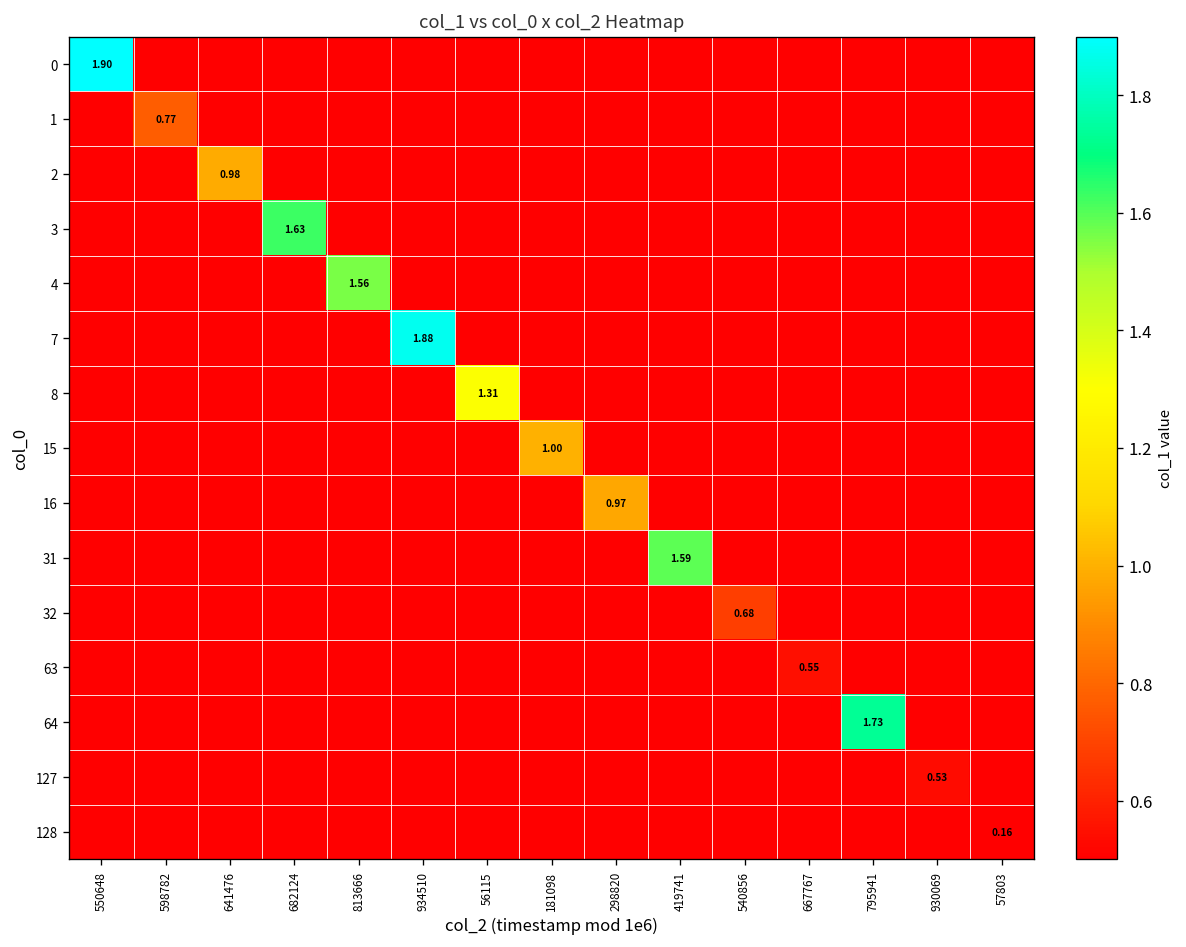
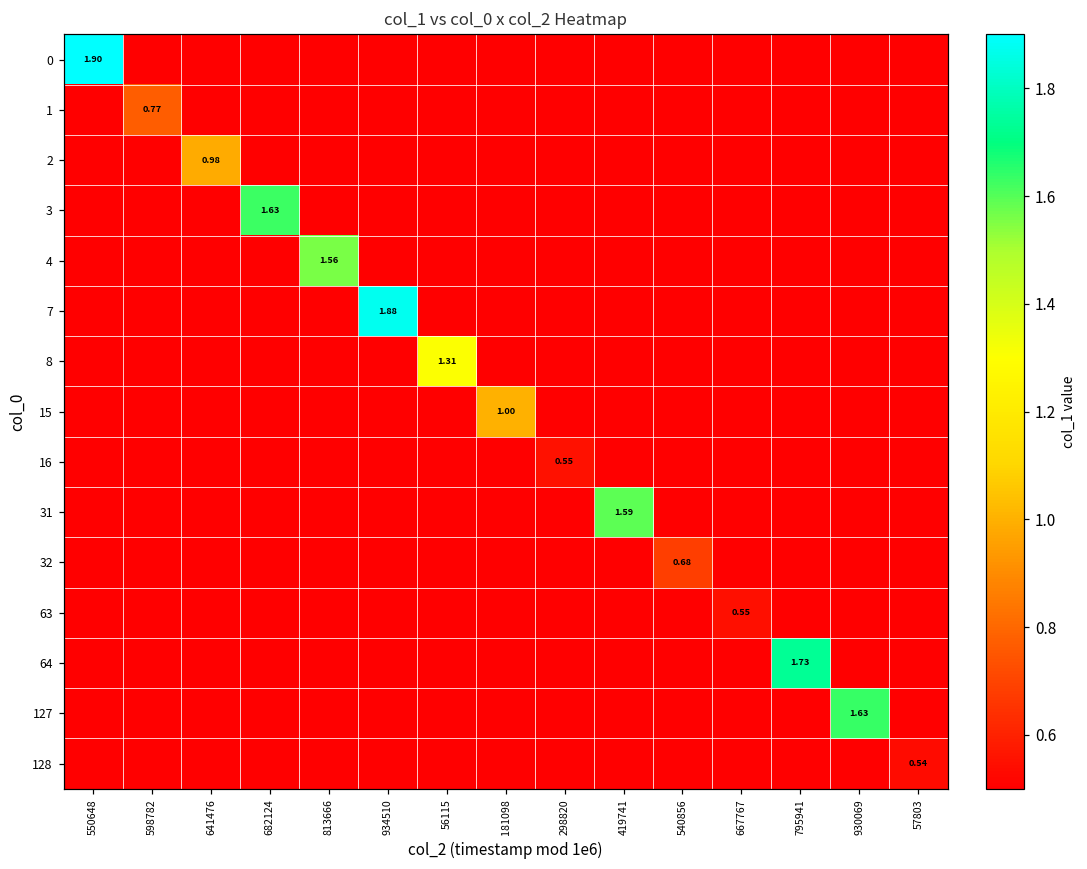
16, 298820: 0.97 -> 0.55
127, 930069: 0.53 -> 1.63
128, 57803: 0.16 -> 0.54
